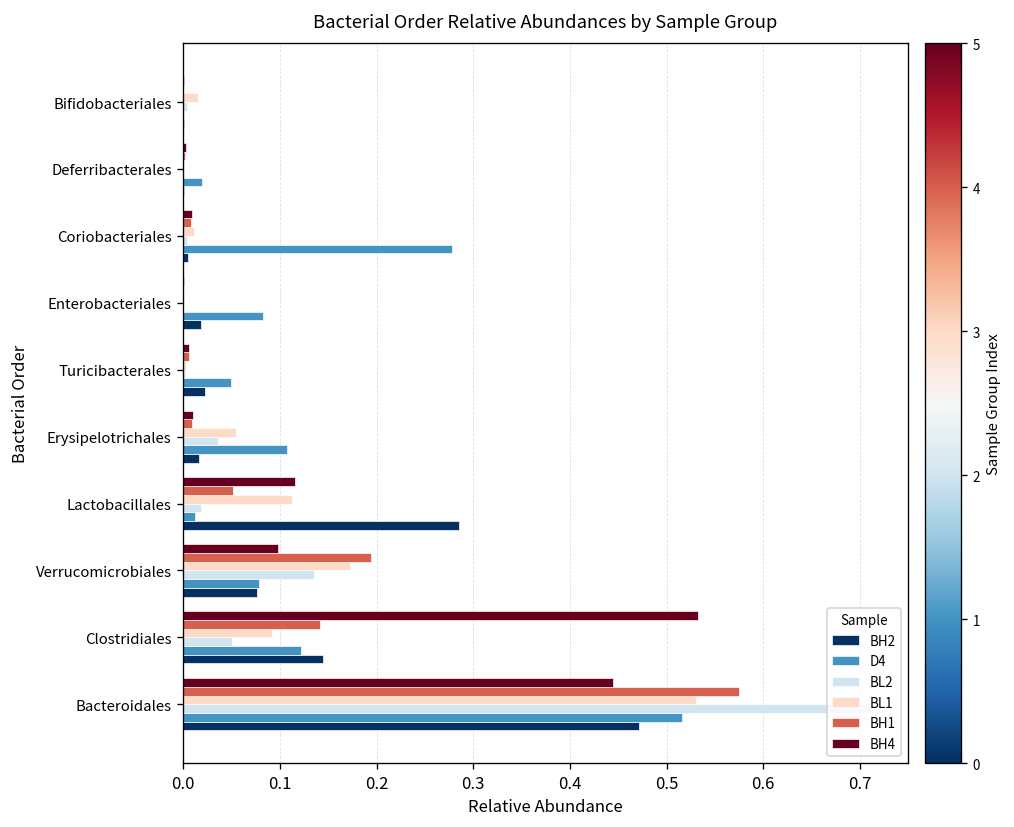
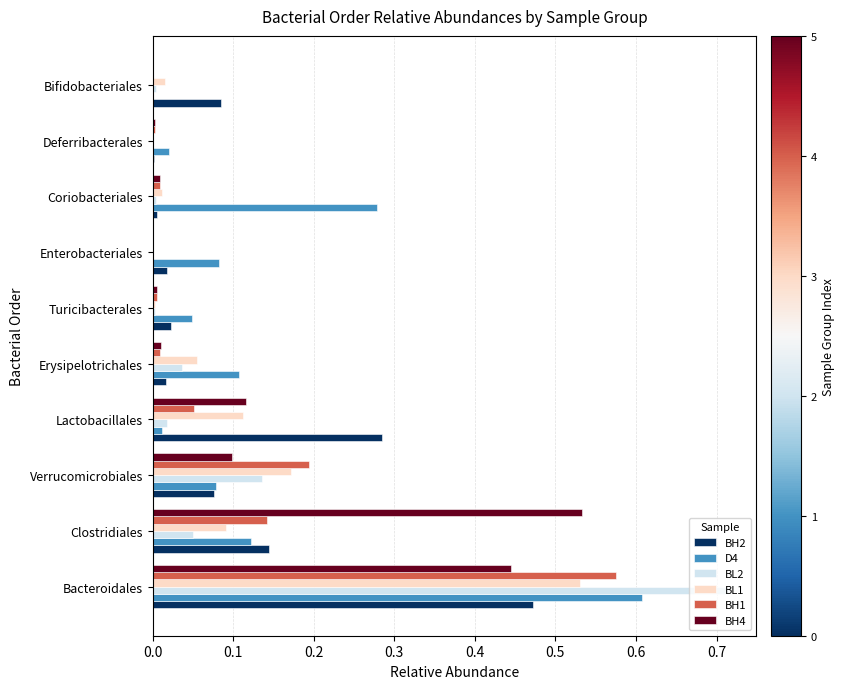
BH2, Bifidobacteriales: 0.00 -> 0.09
D4, Bacteroidales: 0.52 -> 0.61
